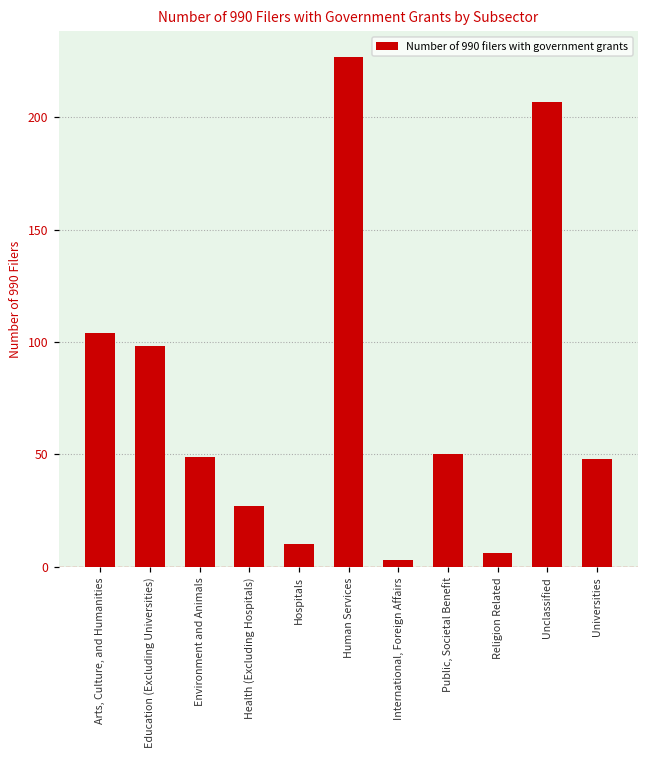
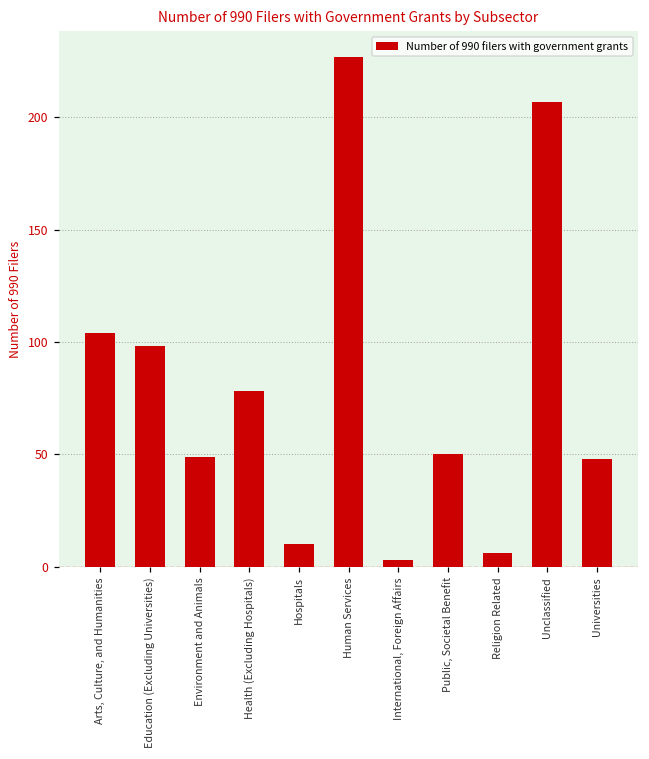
Health (Excluding Hospitals): 27 -> 78
